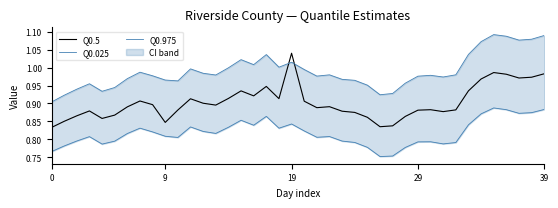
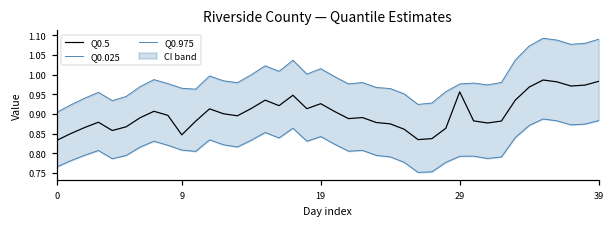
Q0.5, 19: 1.04 -> 0.93
Q0.5, 29: 0.88 -> 0.96
